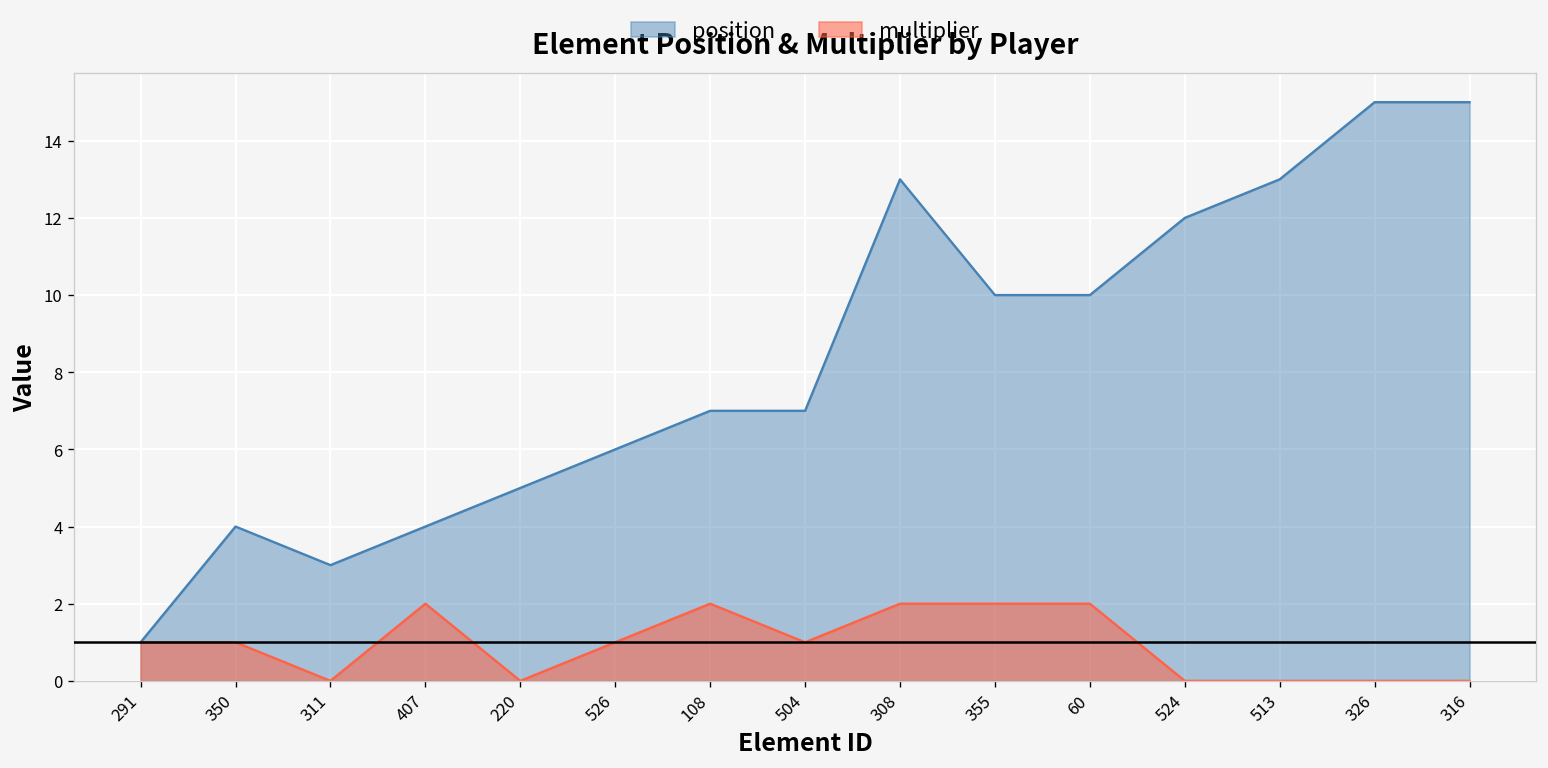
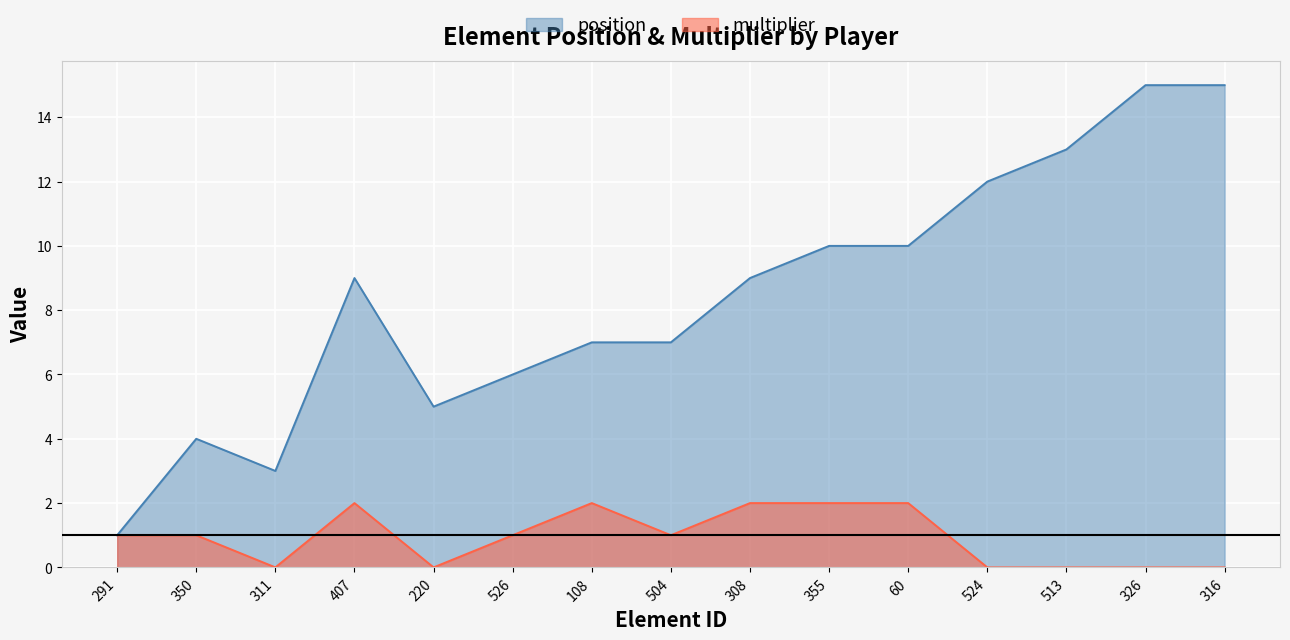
position, 407: 4 -> 9
position, 308: 13 -> 9
